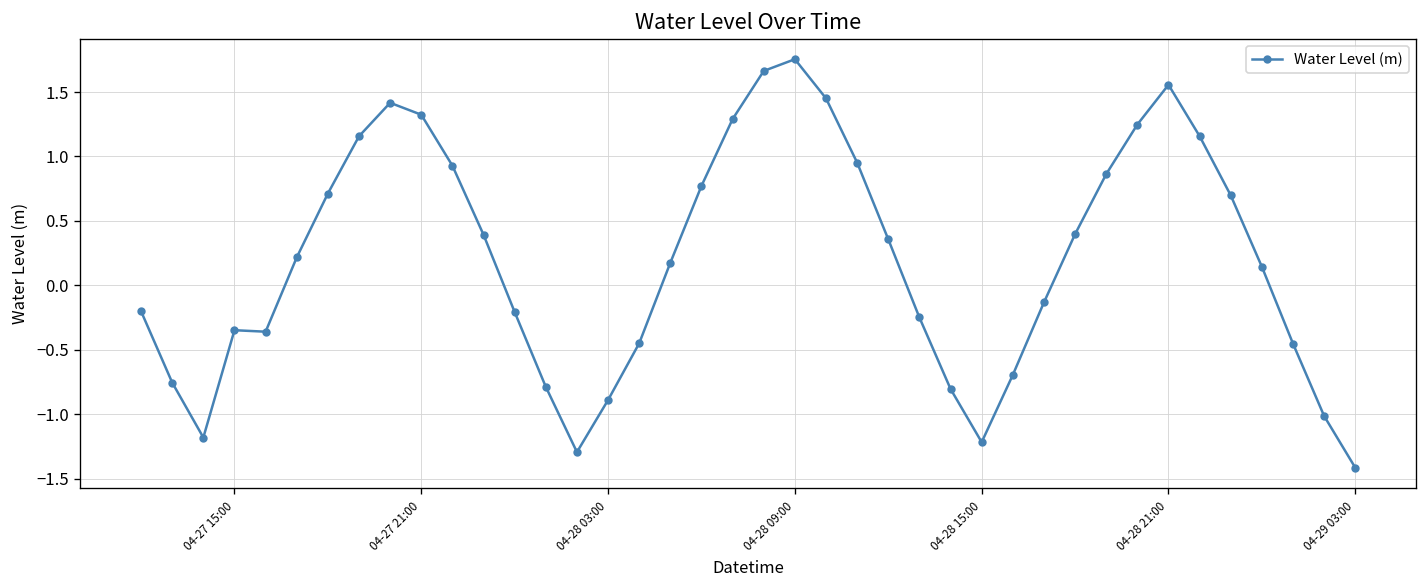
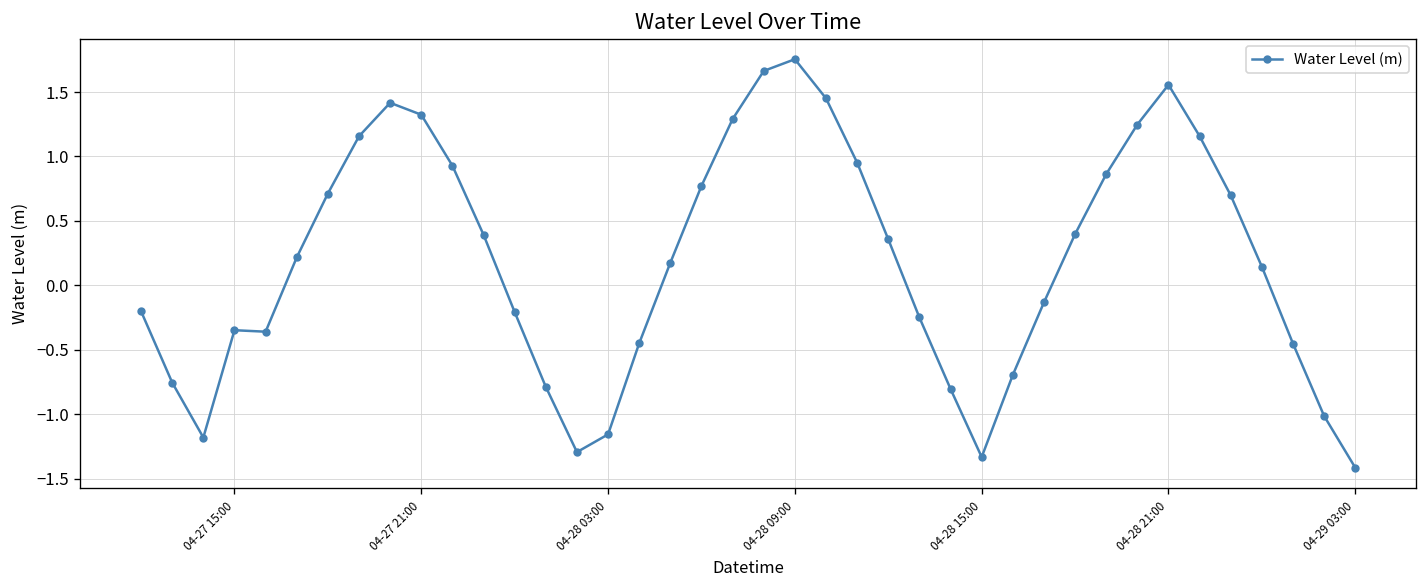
04-28 03:00: -0.89 -> -1.16
04-28 15:00: -1.22 -> -1.33
